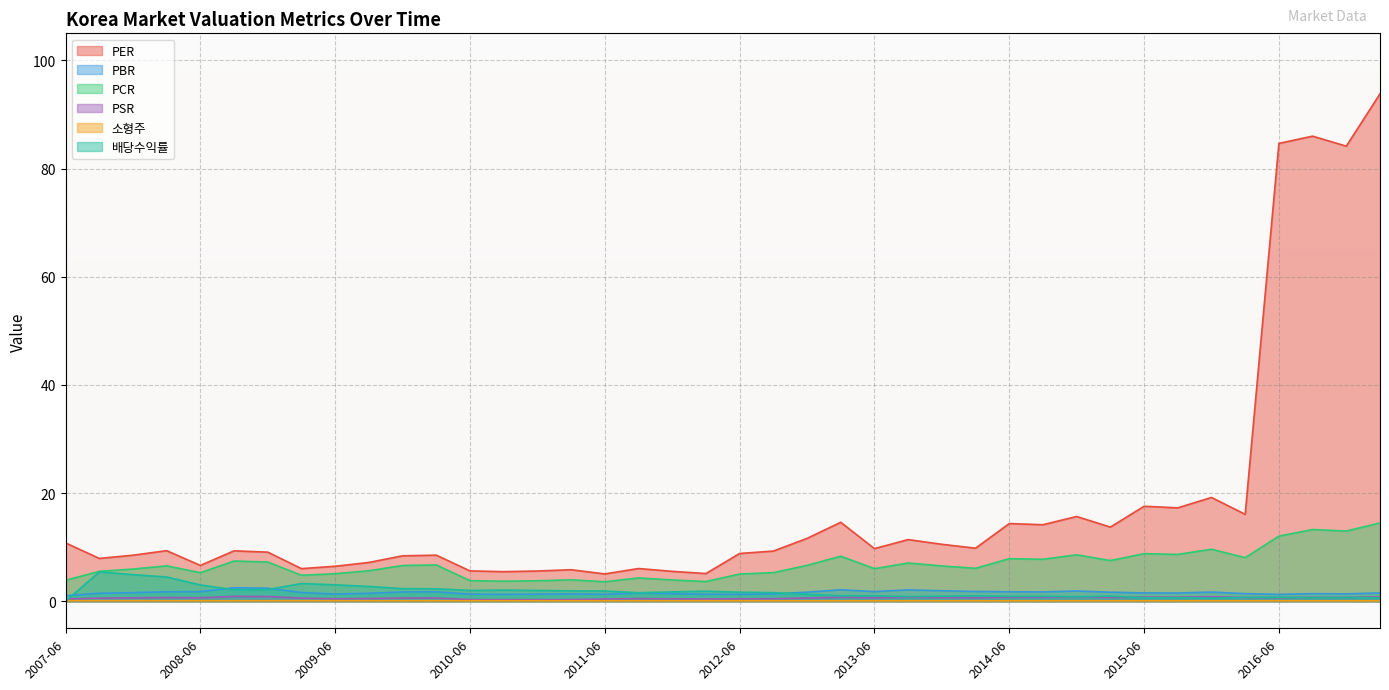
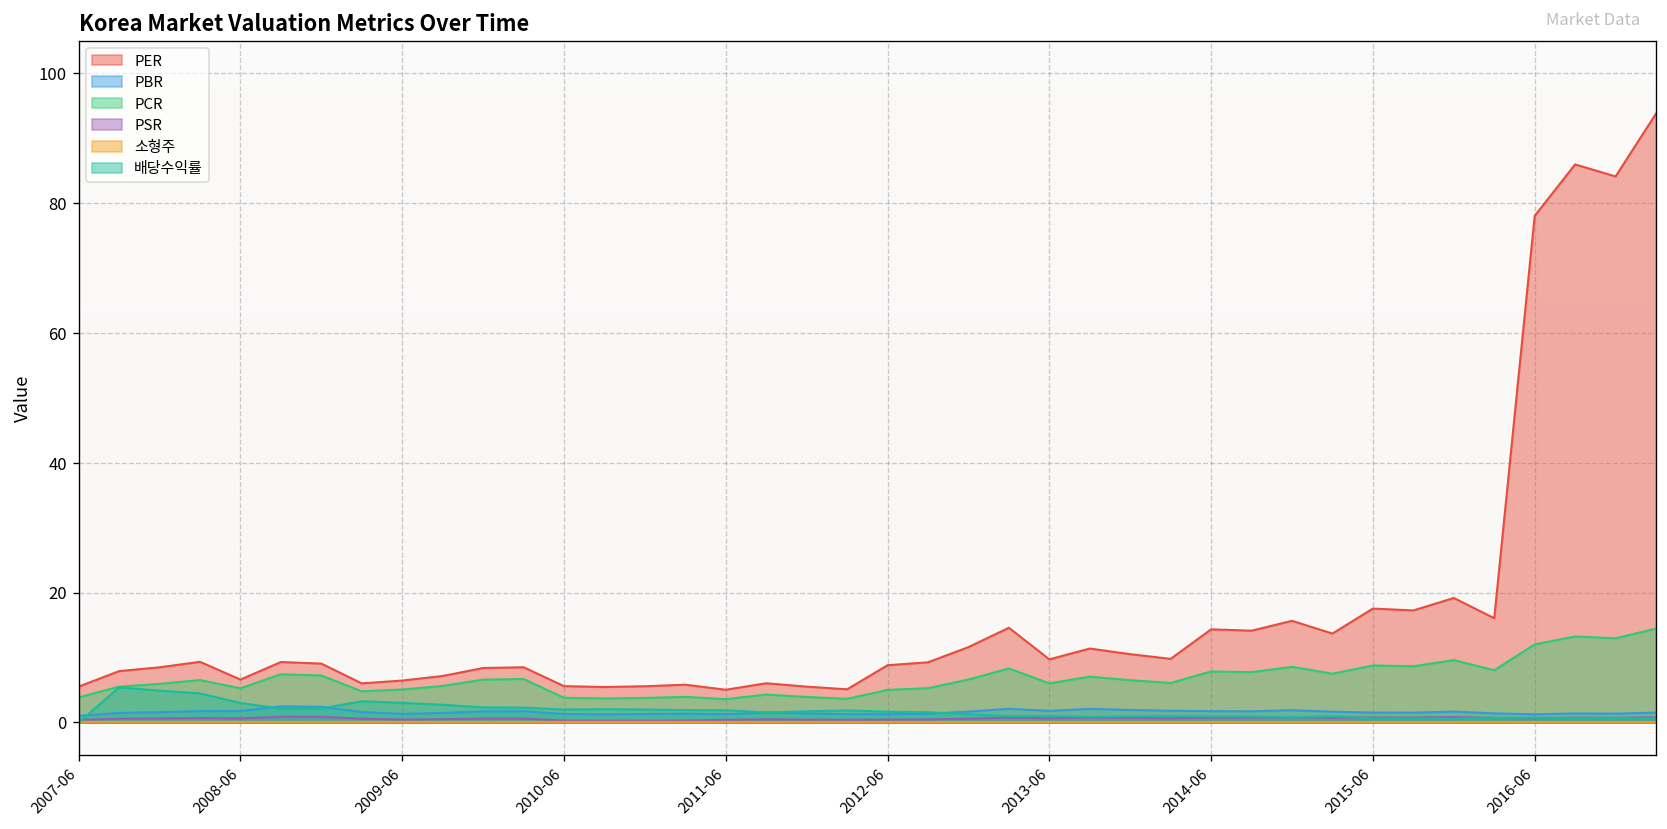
PER, 2007-06: 11 -> 6
PER, 2016-06: 85 -> 78
